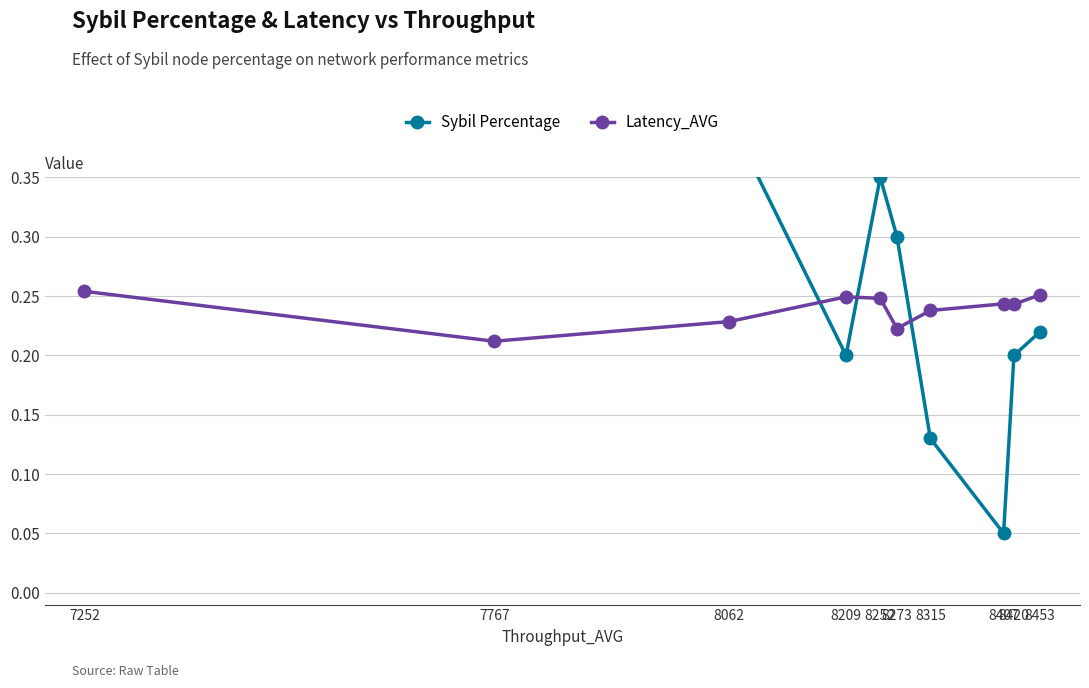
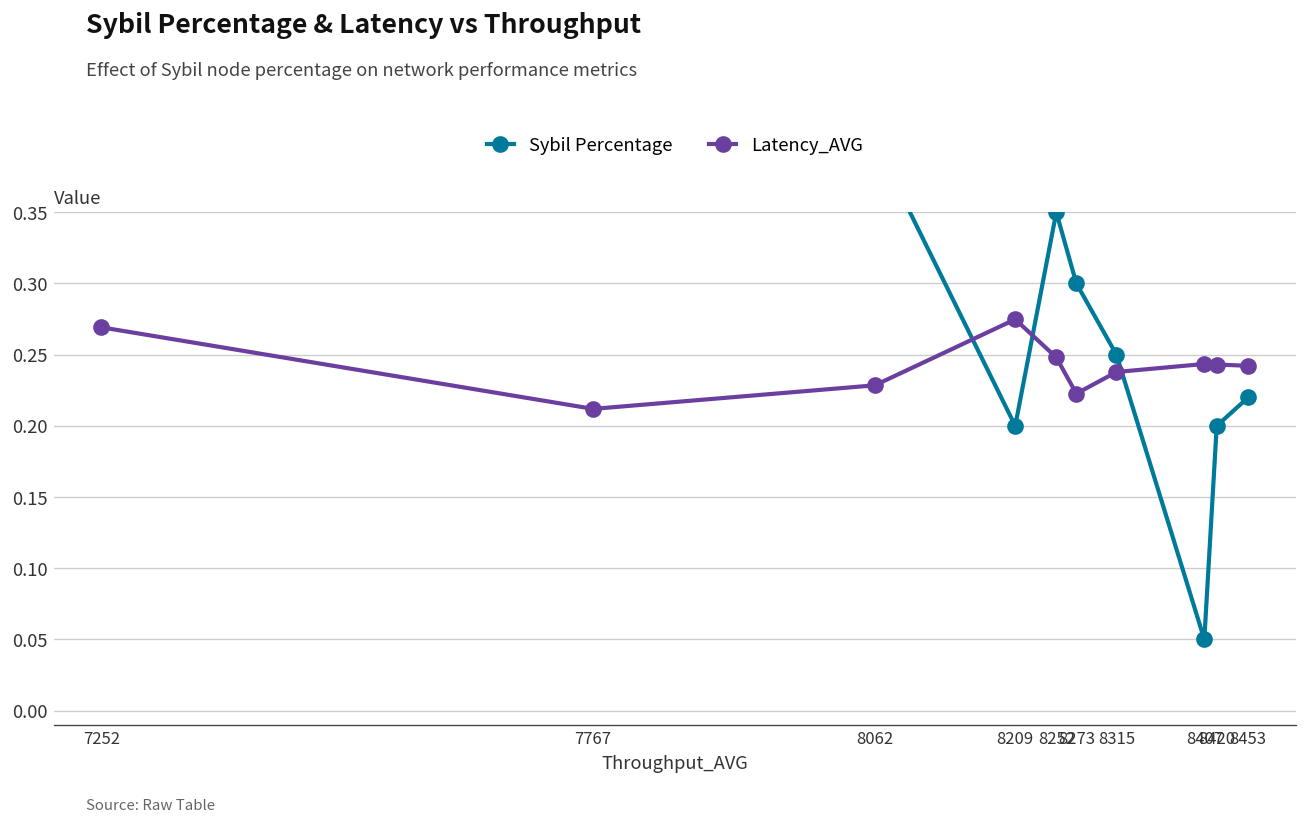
Latency_AVG, 7252: 0.254 -> 0.269
Latency_AVG, 8209: 0.249 -> 0.275
Sybil Percentage, 8315: 0.13 -> 0.25
Latency_AVG, 8453: 0.251 -> 0.242
